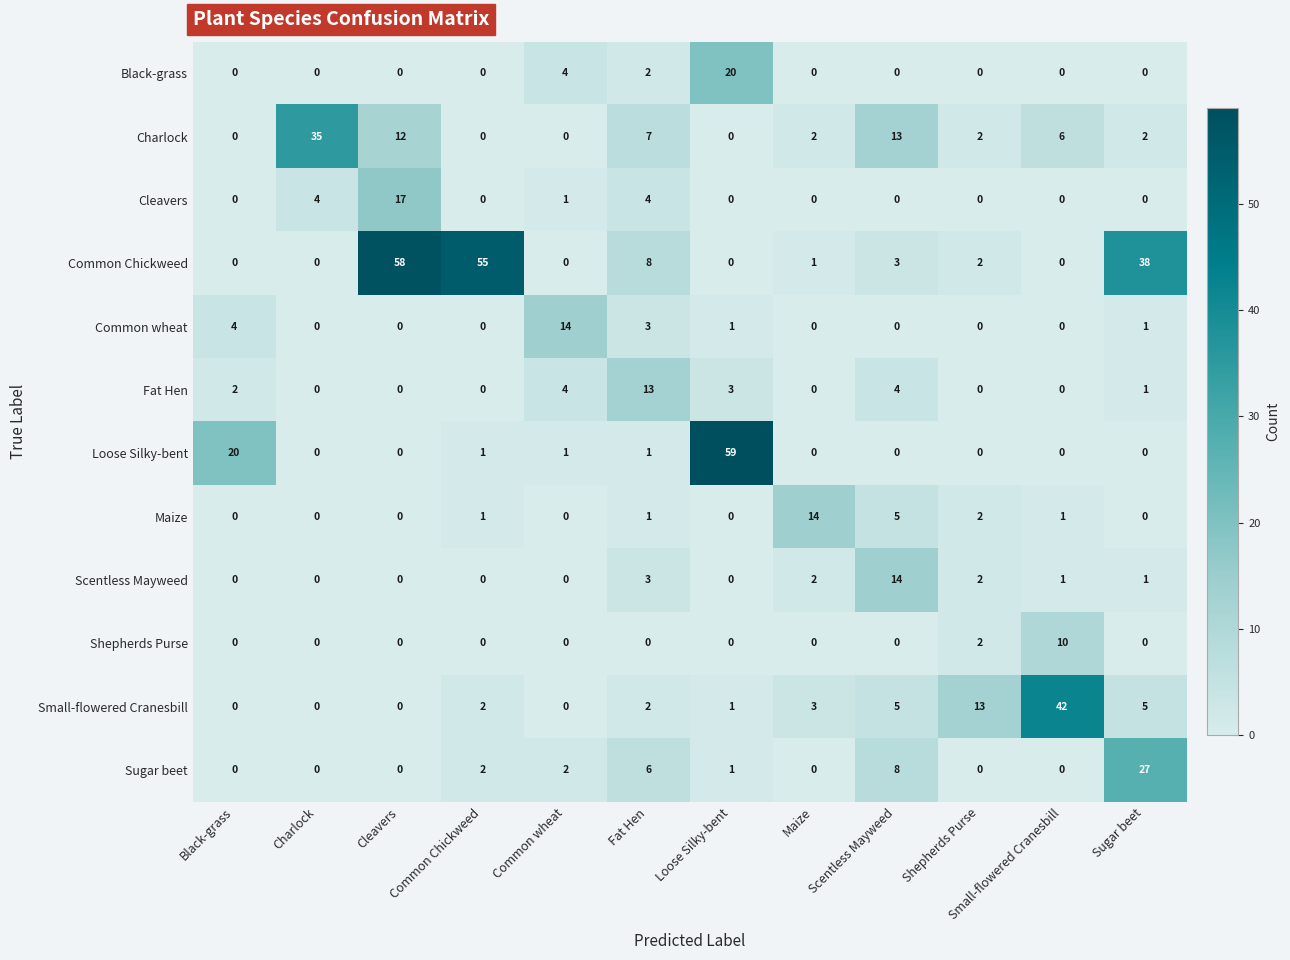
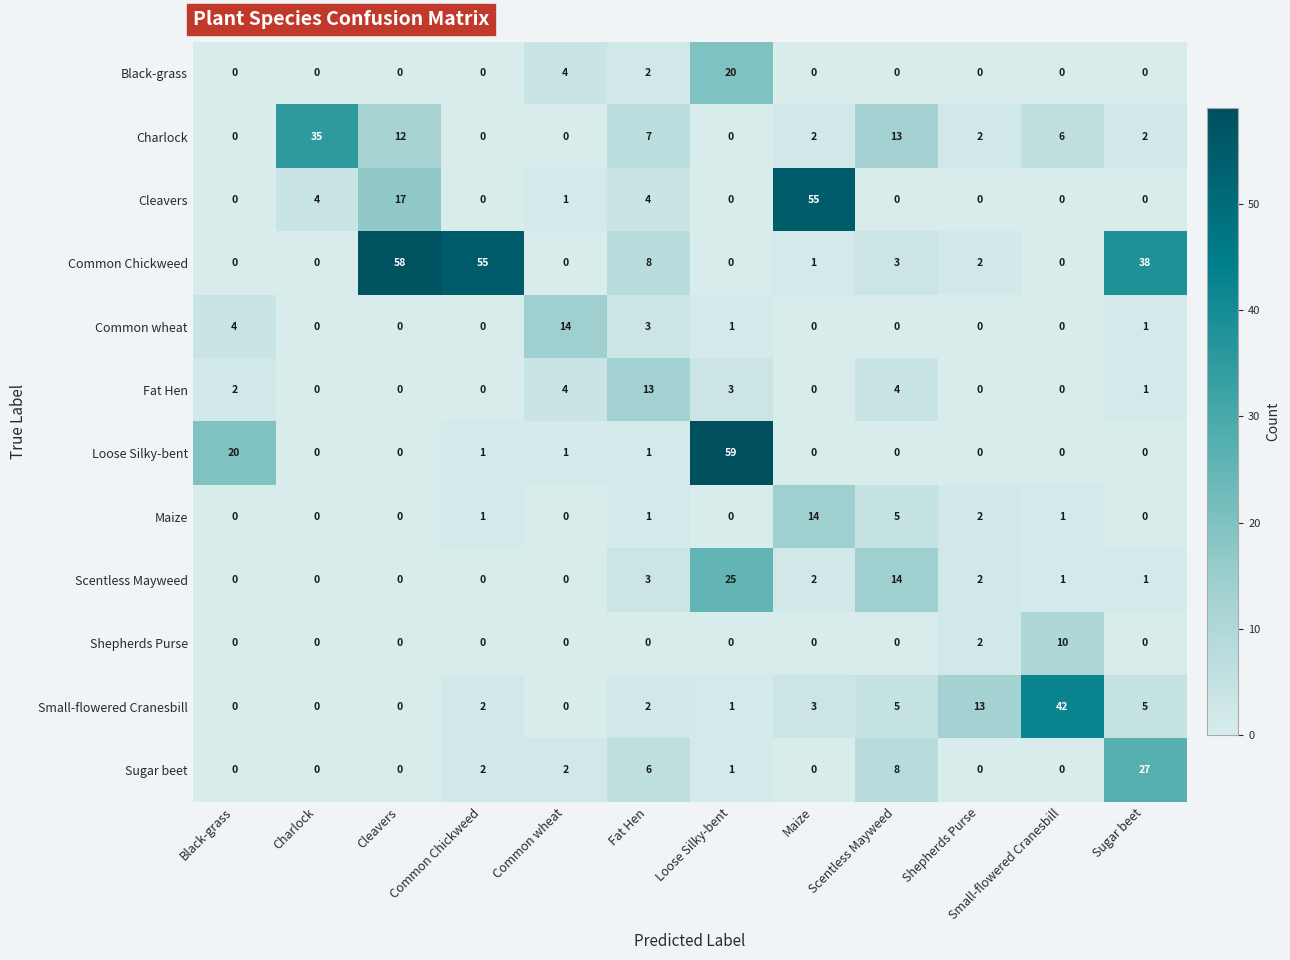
Cleavers, Maize: 0 -> 55
Scentless Mayweed, Loose Silky-bent: 0 -> 25
